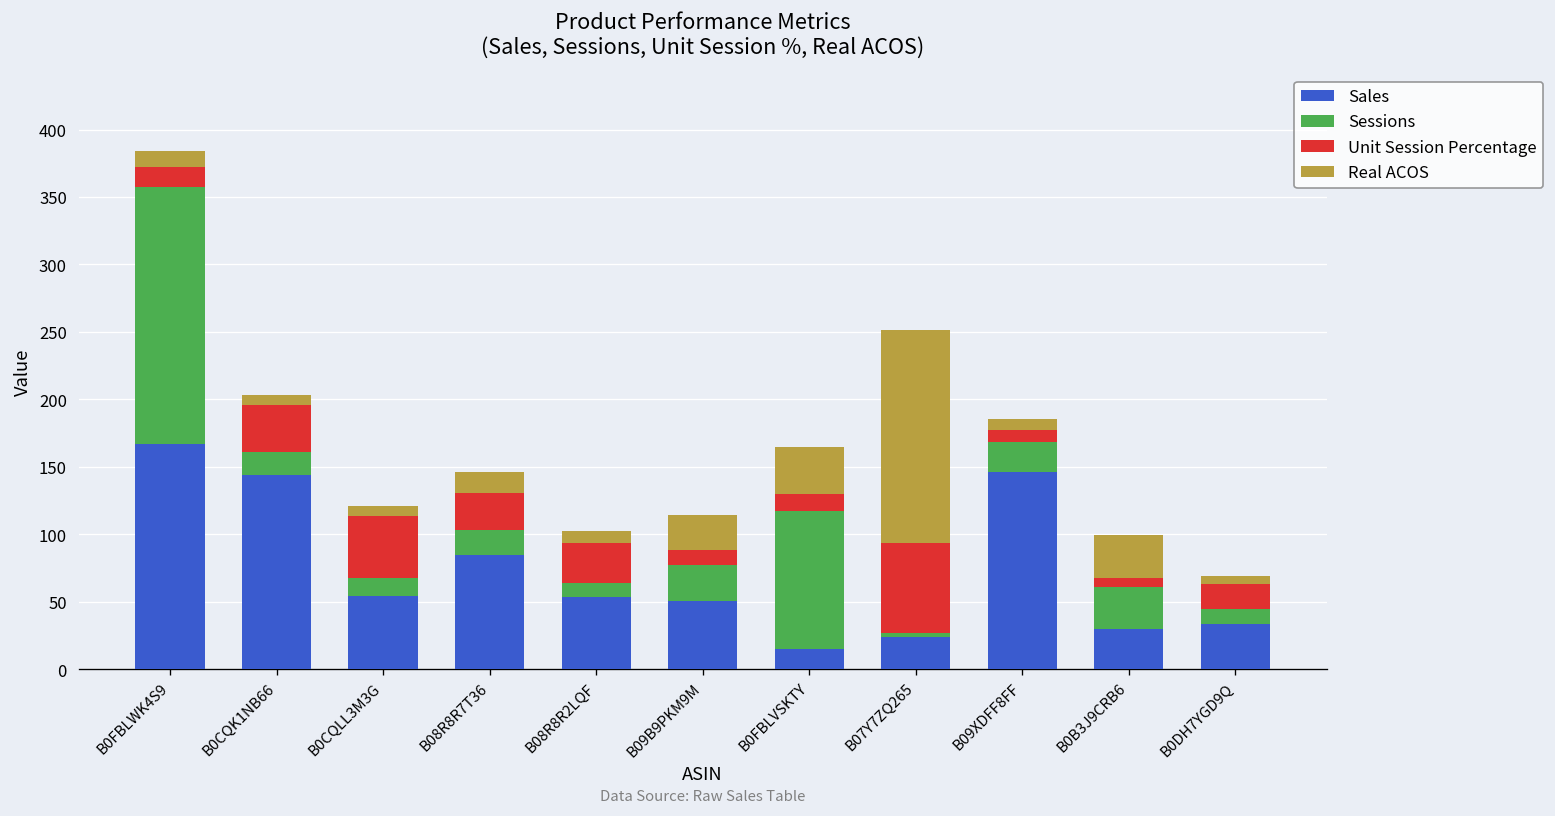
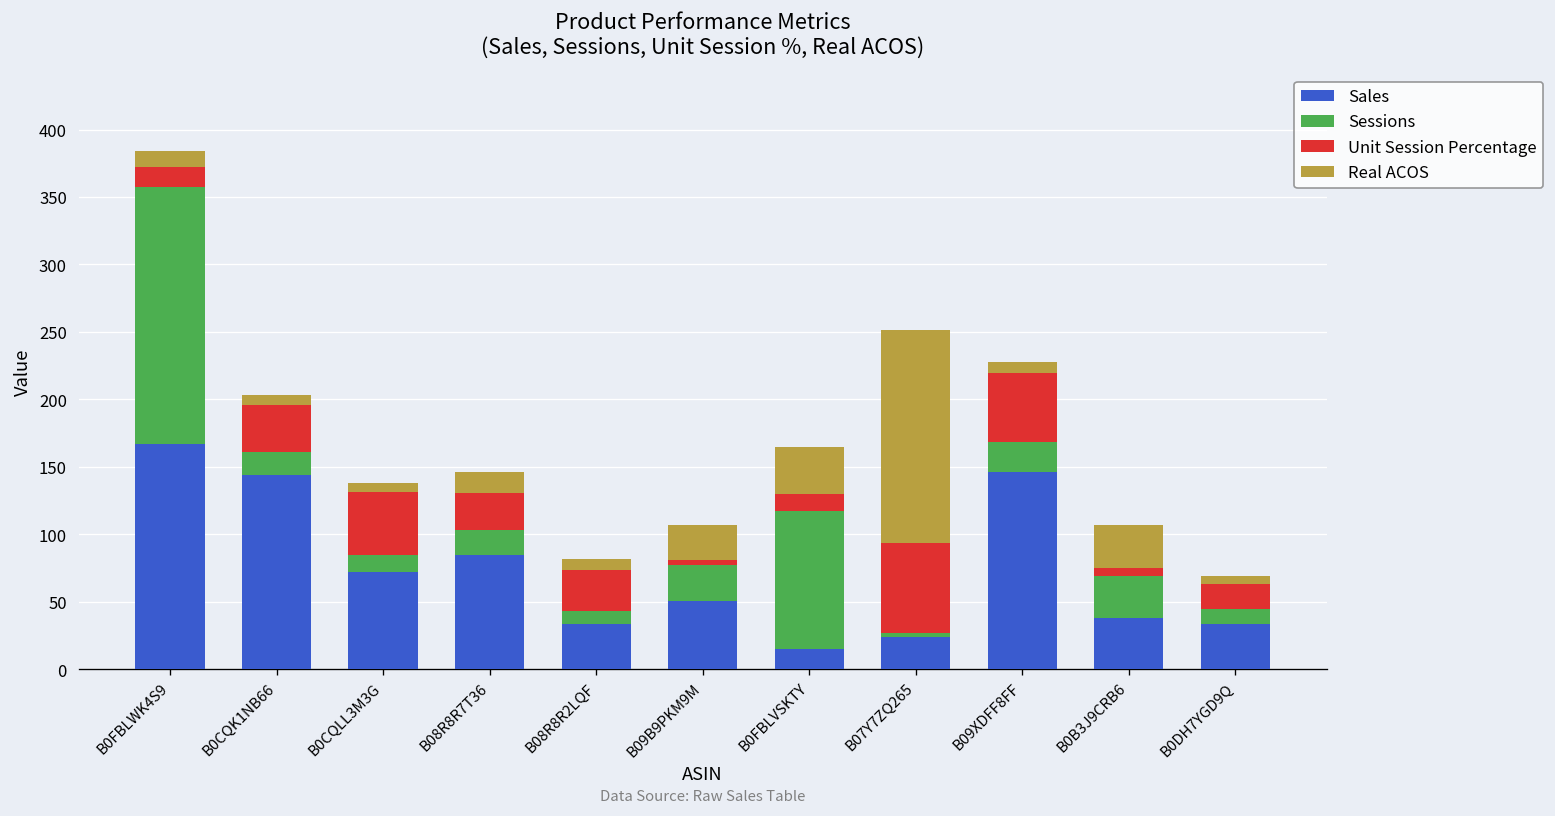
Sales, B0CQLL3M3G: 55 -> 72
Sales, B08R8R2LQF: 54 -> 33
Unit Session Percentage, B09B9PKM9M: 12 -> 4
Unit Session Percentage, B09XDFF8FF: 9 -> 51
Sales, B0B3J9CRB6: 30 -> 38
